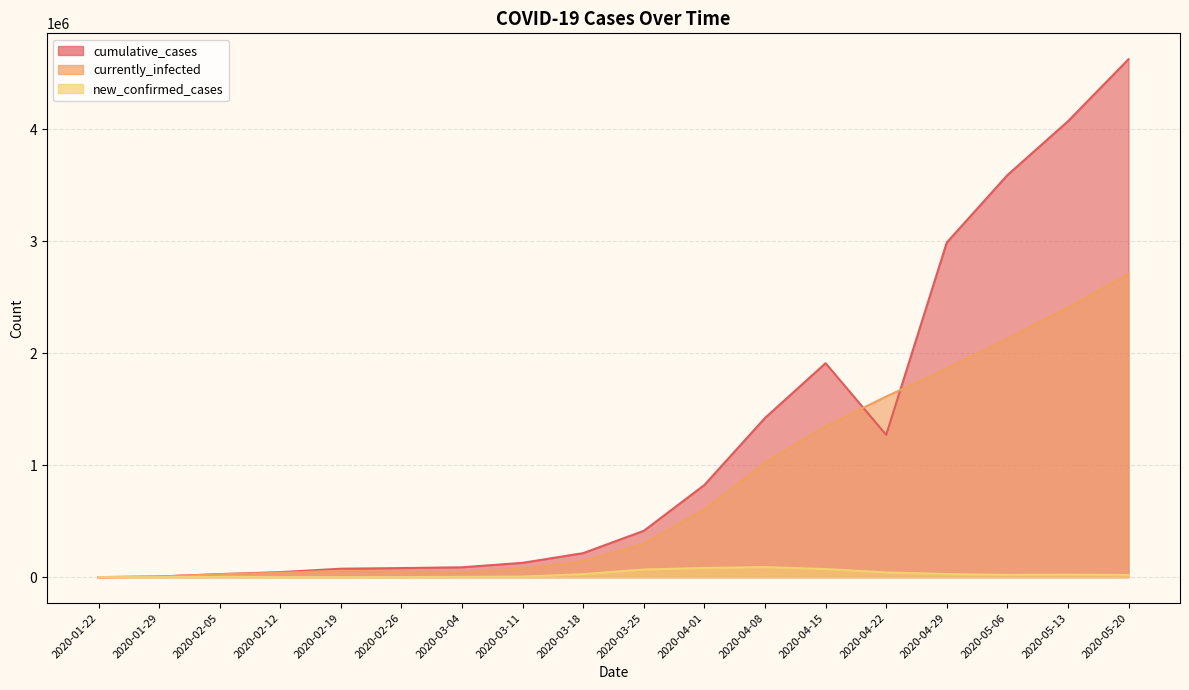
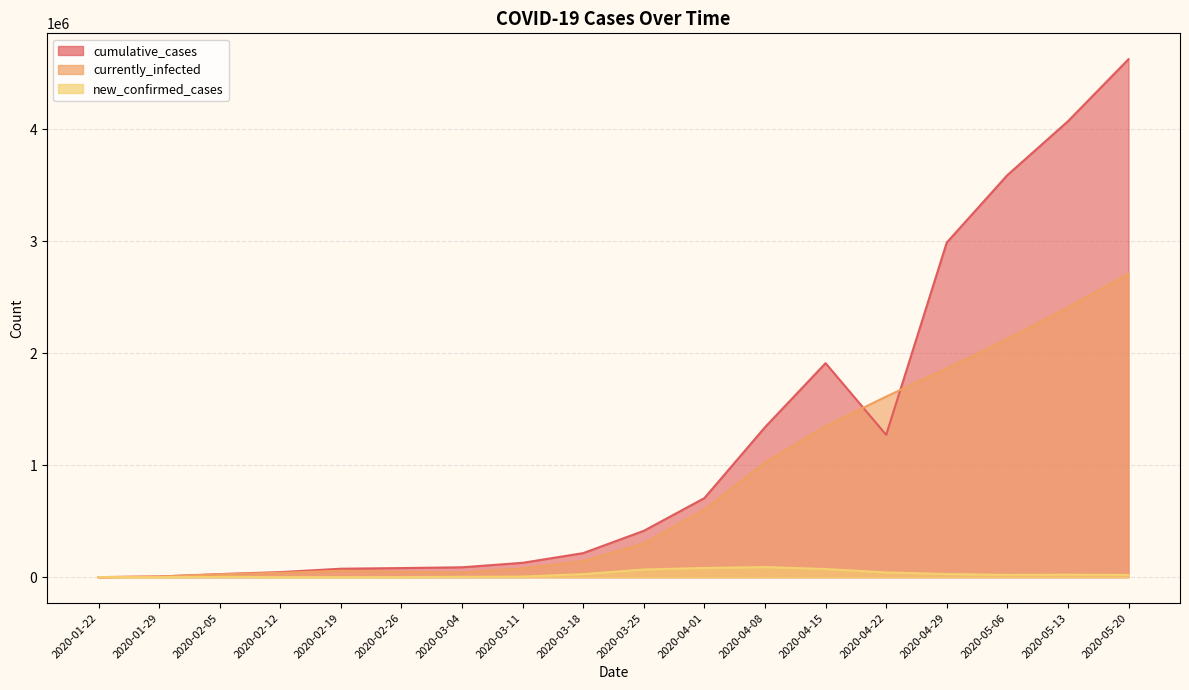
cumulative_cases, 2020-04-01: 820000 -> 710000
cumulative_cases, 2020-04-08: 1420000 -> 1340000
